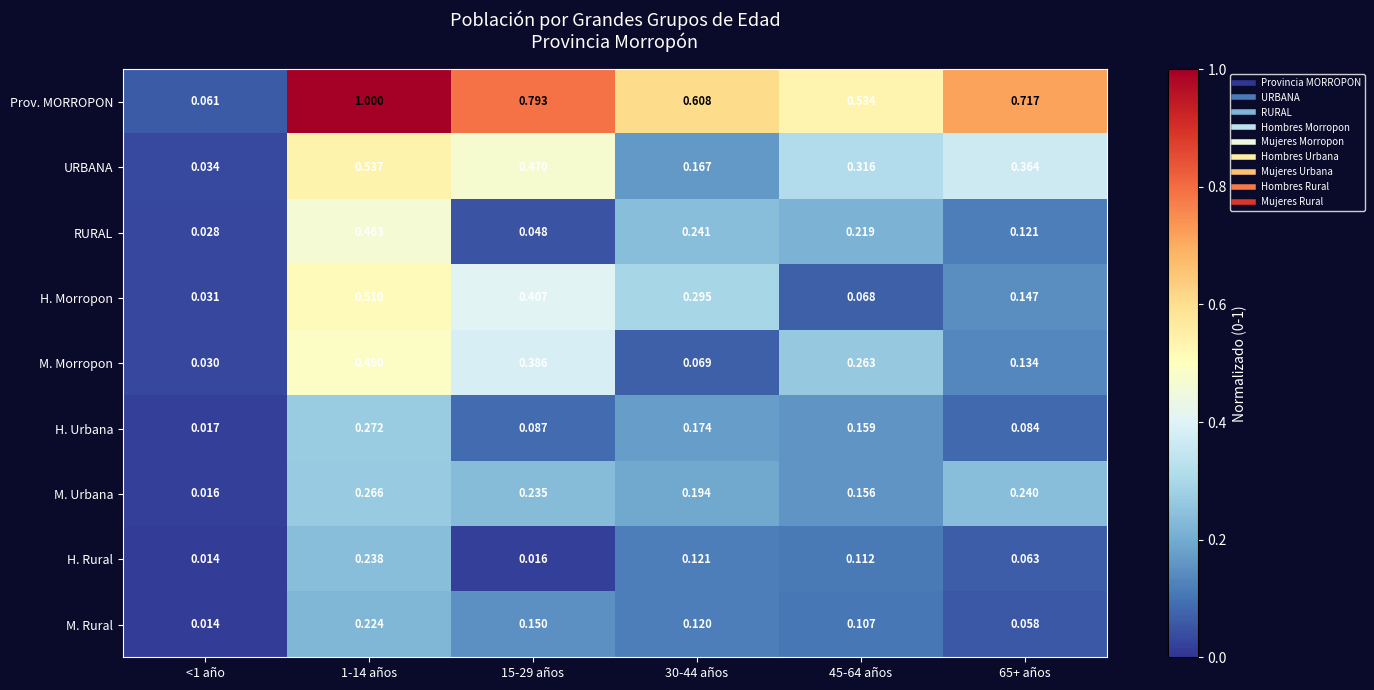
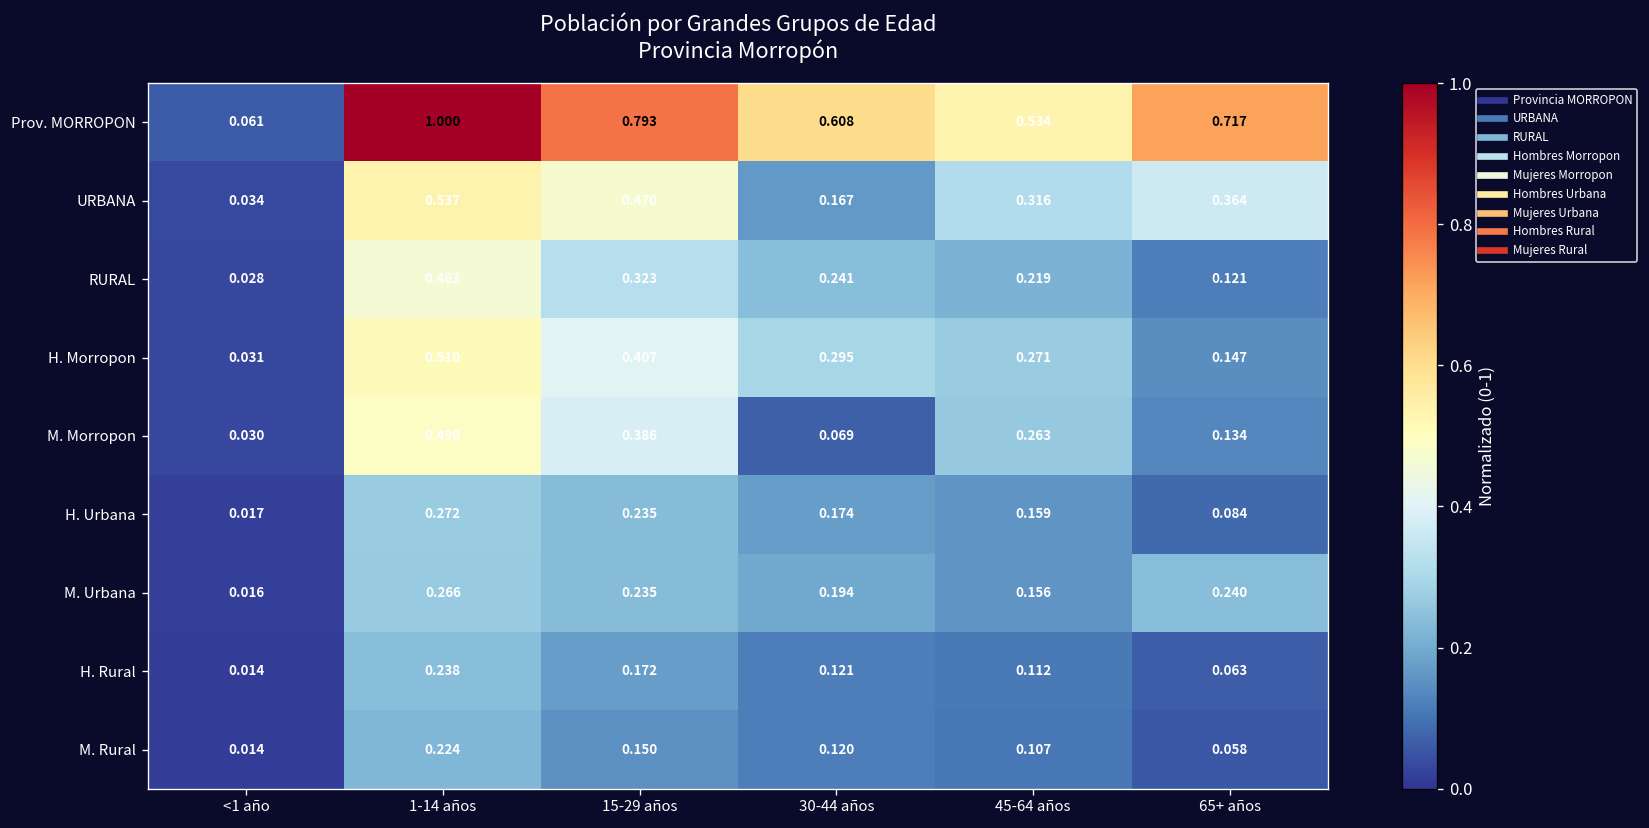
RURAL, 15-29 años: 0.048 -> 0.323
H. Morropon, 45-64 años: 0.068 -> 0.271
H. Urbana, 15-29 años: 0.087 -> 0.235
H. Rural, 15-29 años: 0.016 -> 0.172
